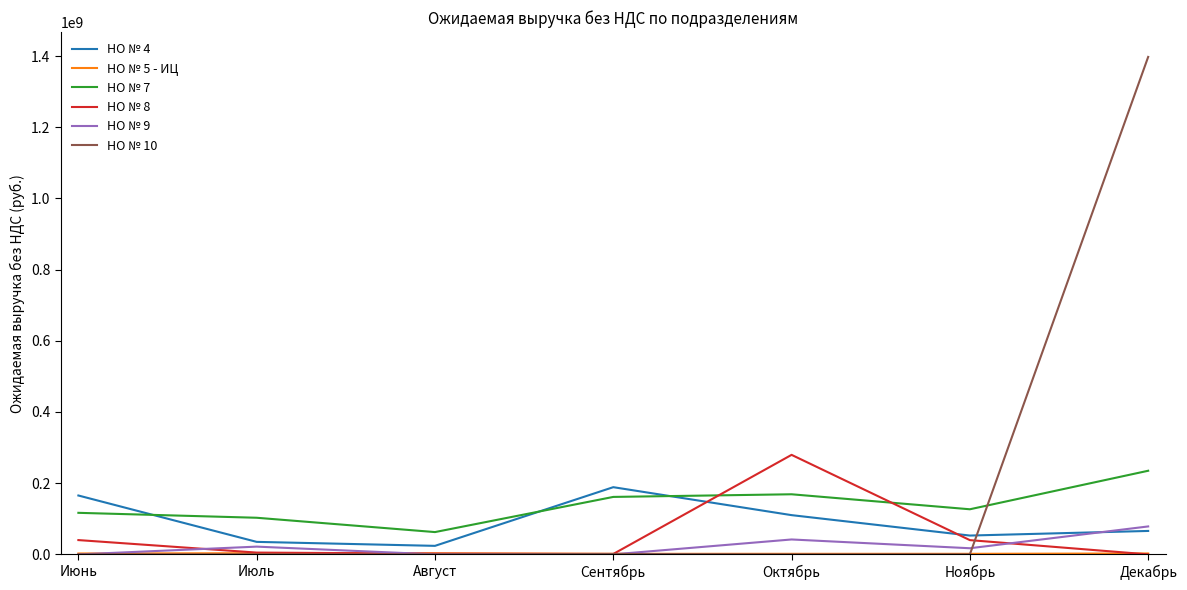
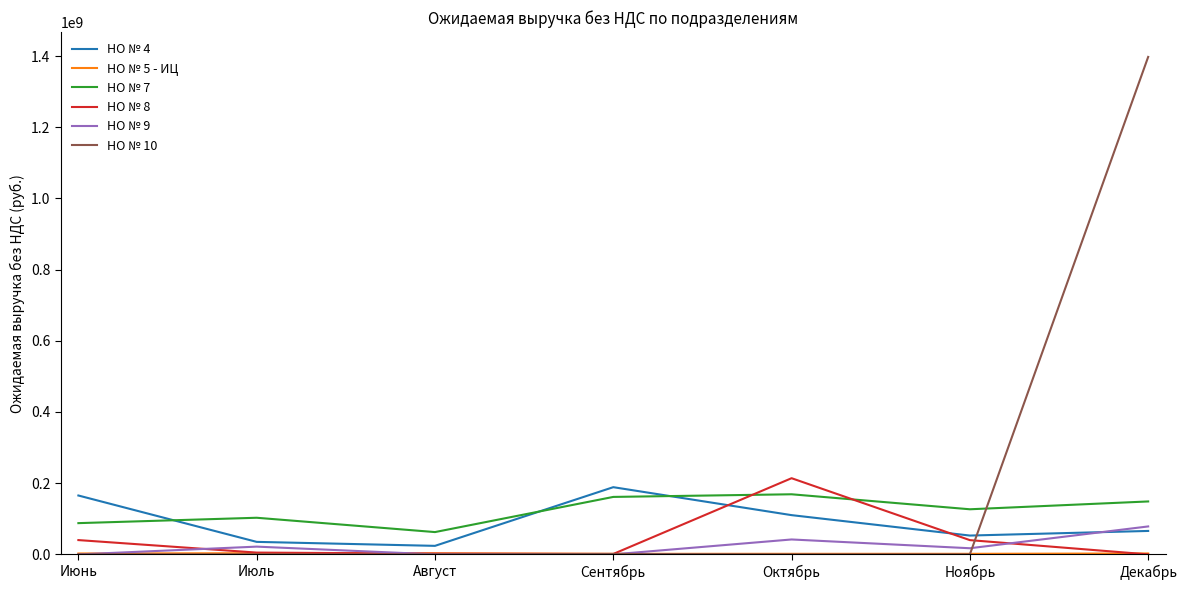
НО № 7, Июнь: 120000000 -> 90000000
НО № 8, Октябрь: 280000000 -> 210000000
НО № 7, Декабрь: 230000000 -> 150000000
